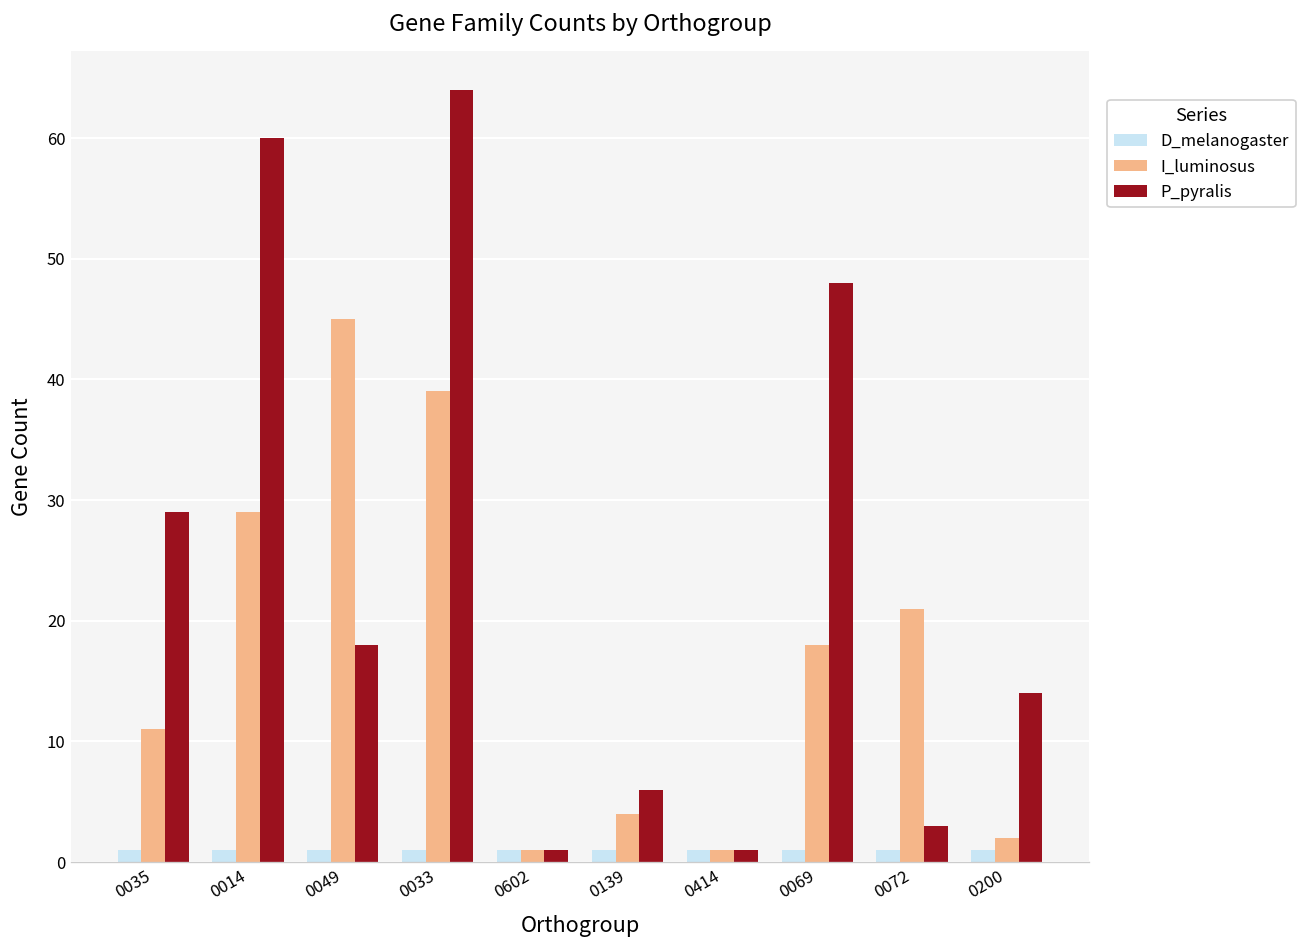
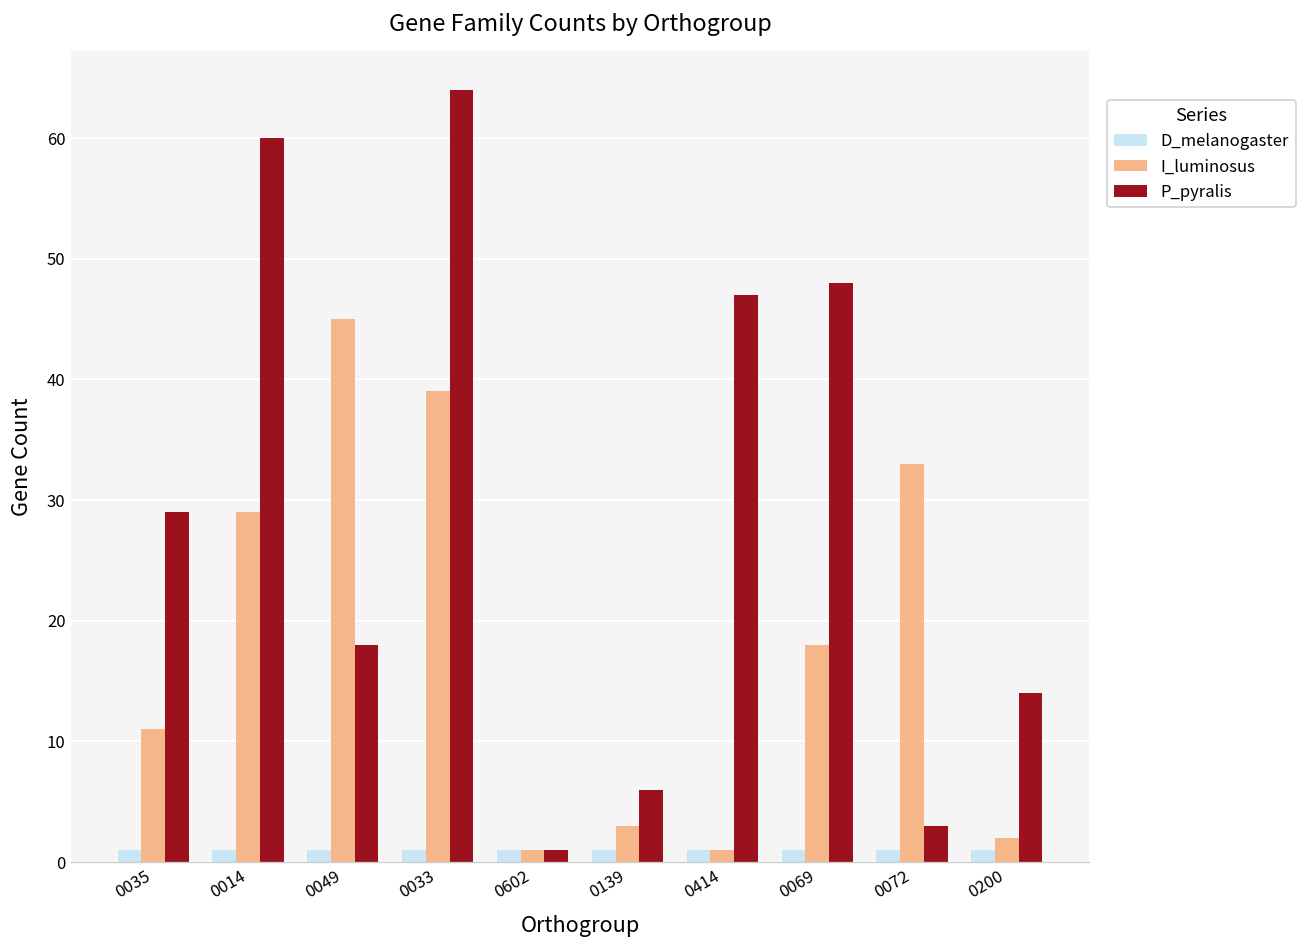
I_luminosus, 0139: 4 -> 3
P_pyralis, 0414: 1 -> 47
I_luminosus, 0072: 21 -> 33
